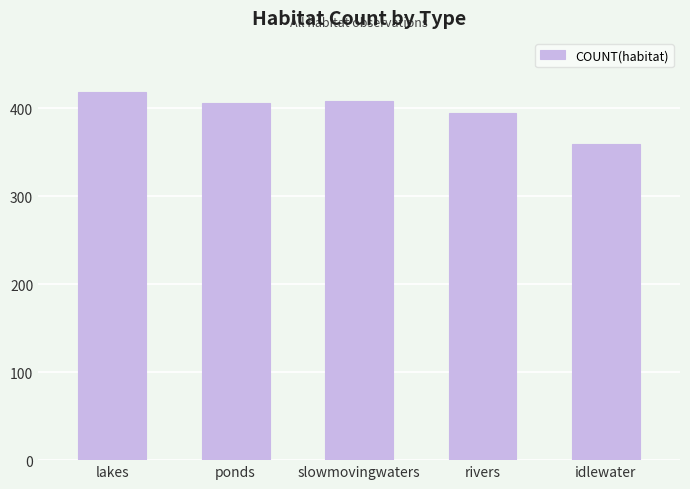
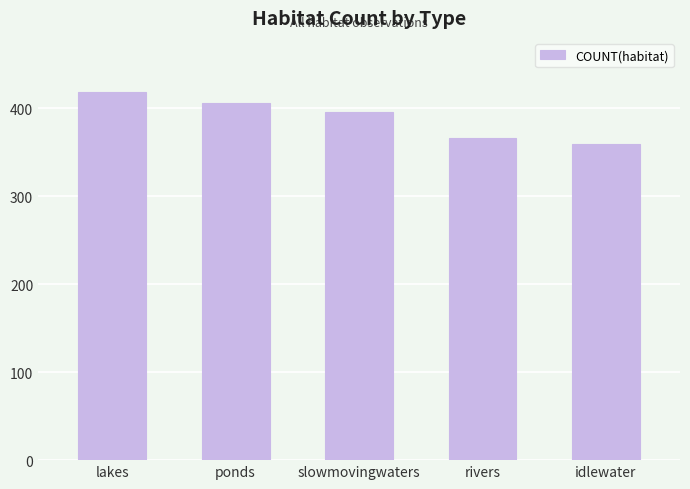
slowmovingwaters: 410 -> 400
rivers: 400 -> 370
